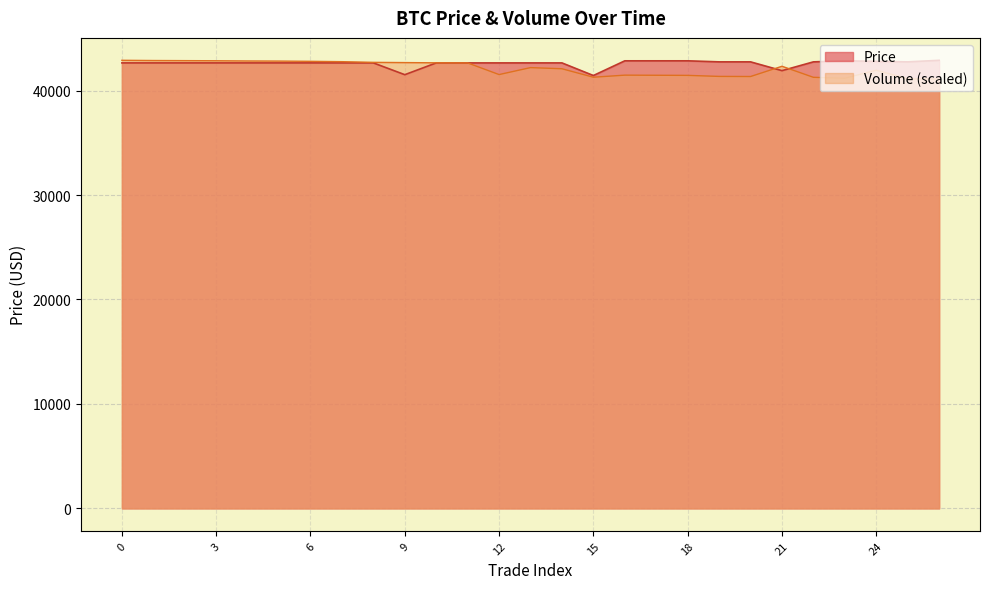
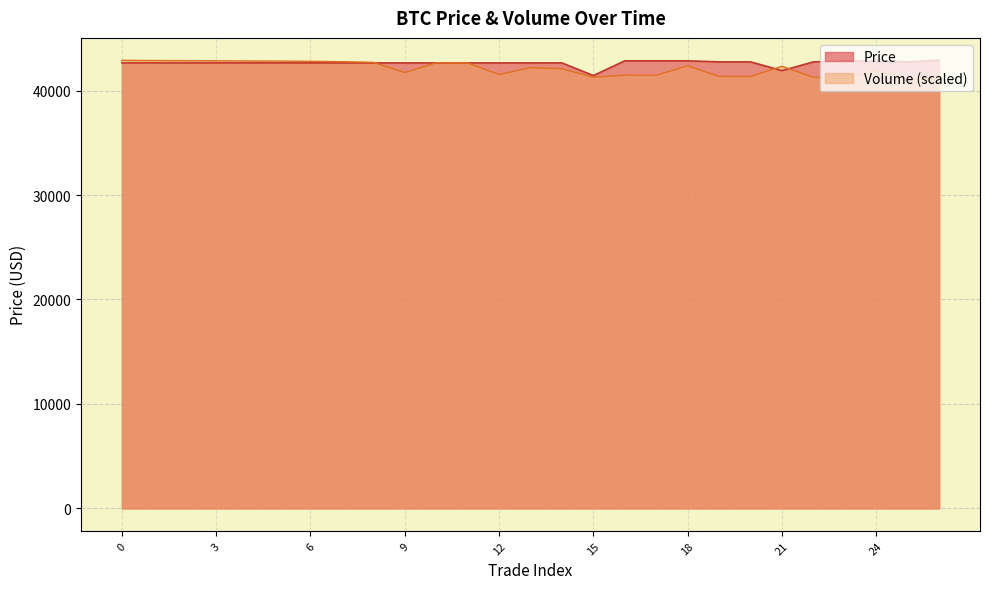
Price, 9: 41500 -> 42700
Volume (scaled), 9: 42700 -> 41700
Volume (scaled), 18: 41500 -> 42400
